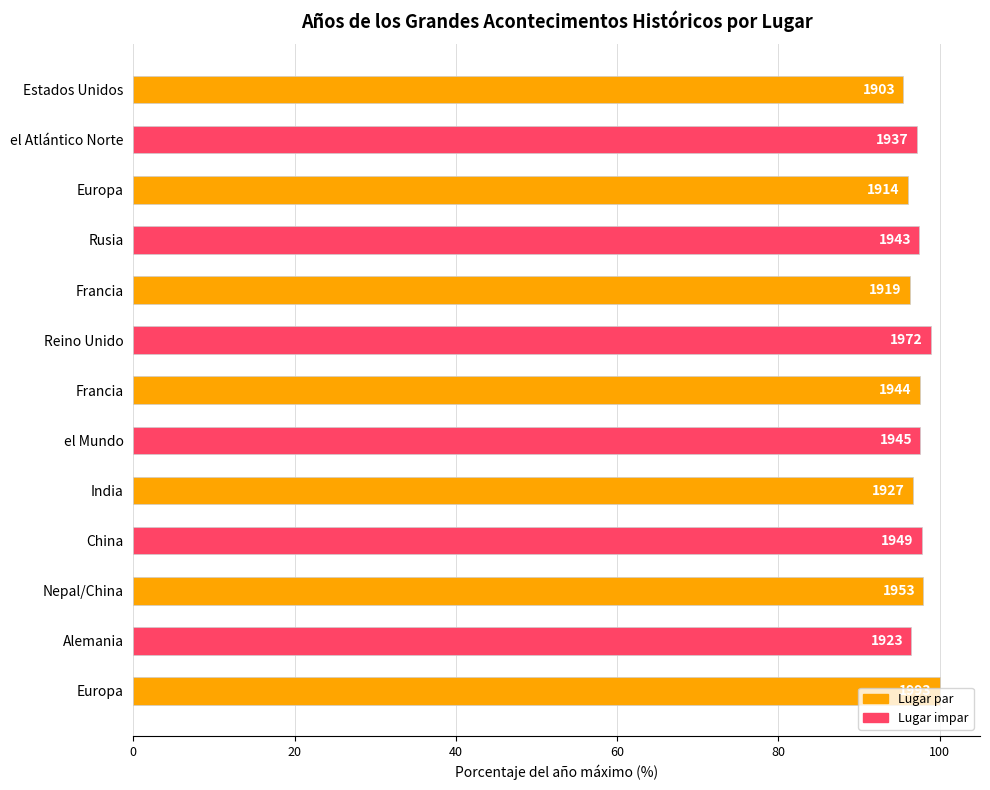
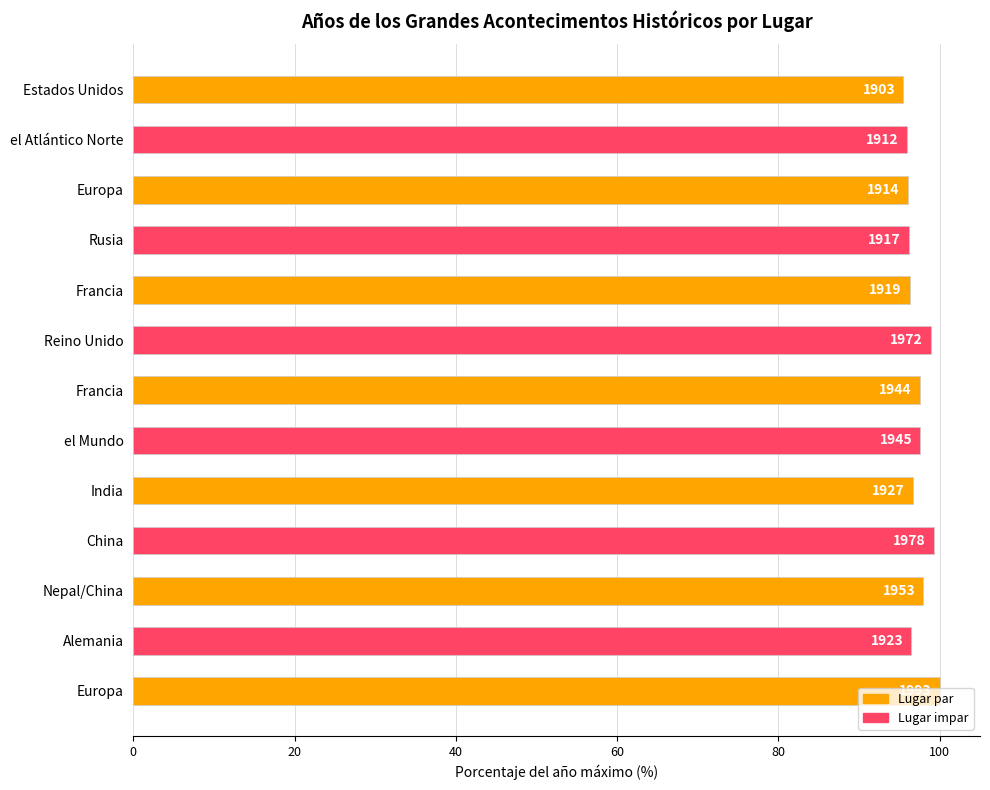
el Atlántico Norte: 1937 -> 1912
Rusia: 1943 -> 1917
China: 1949 -> 1978
